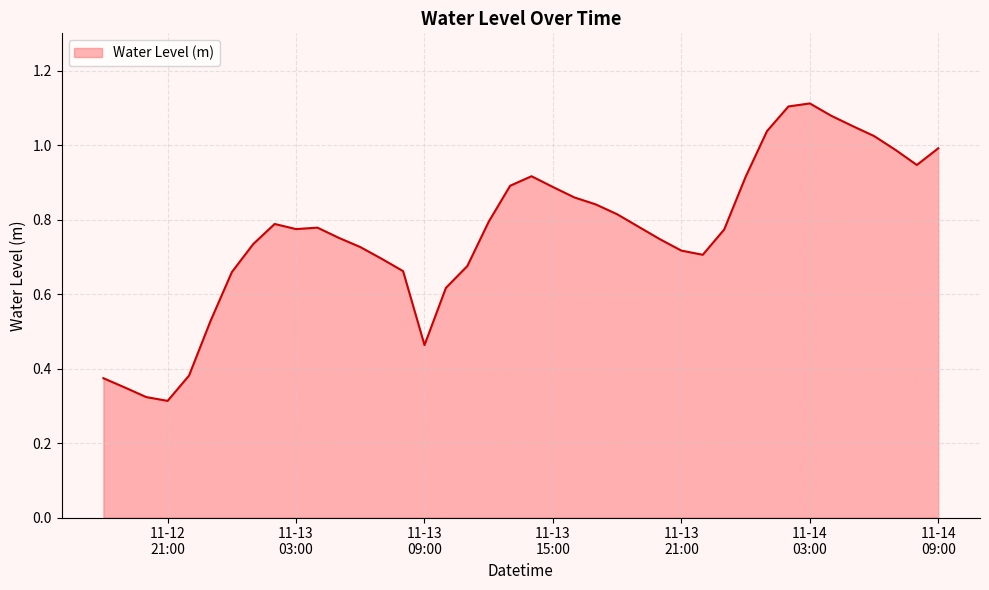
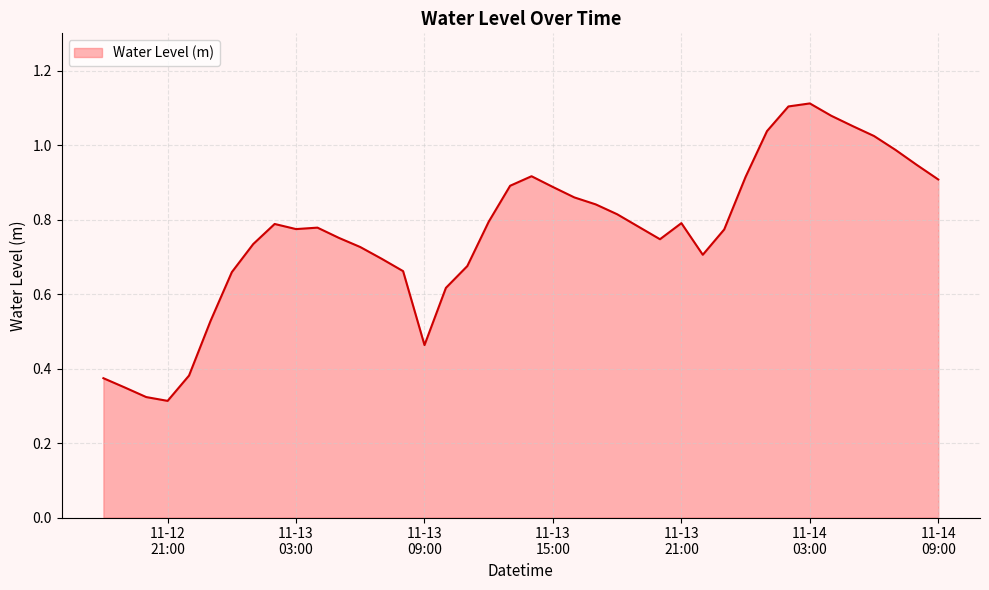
11-13 21:00: 0.72 -> 0.79
11-14 09:00: 0.99 -> 0.91
